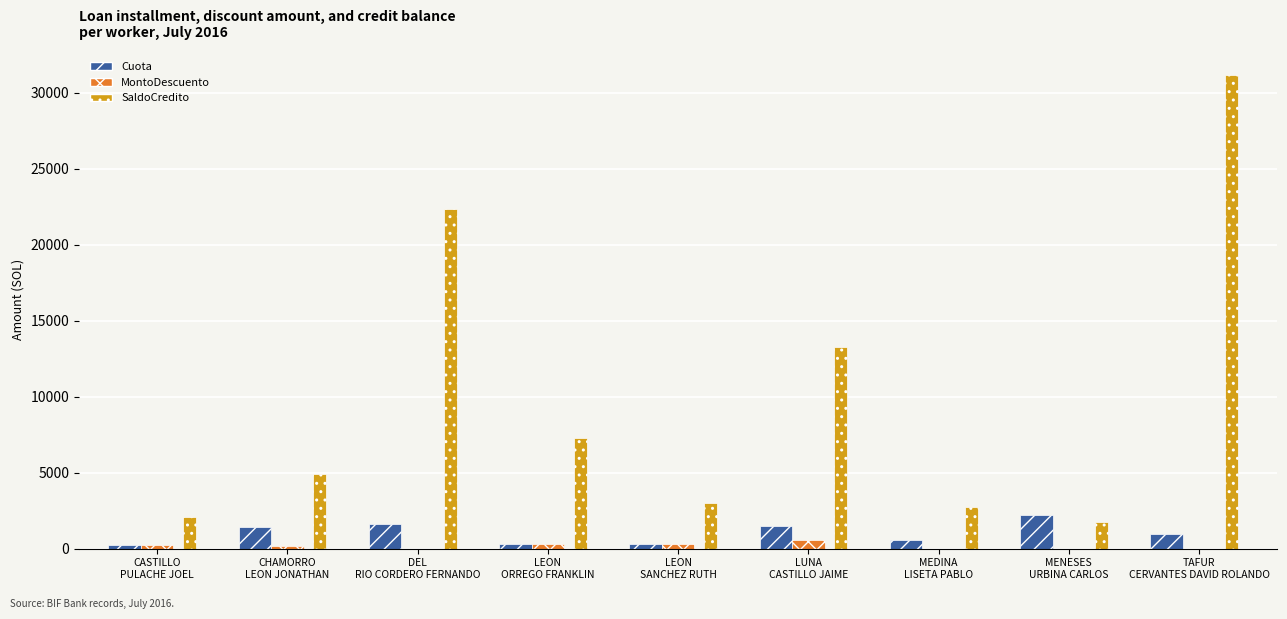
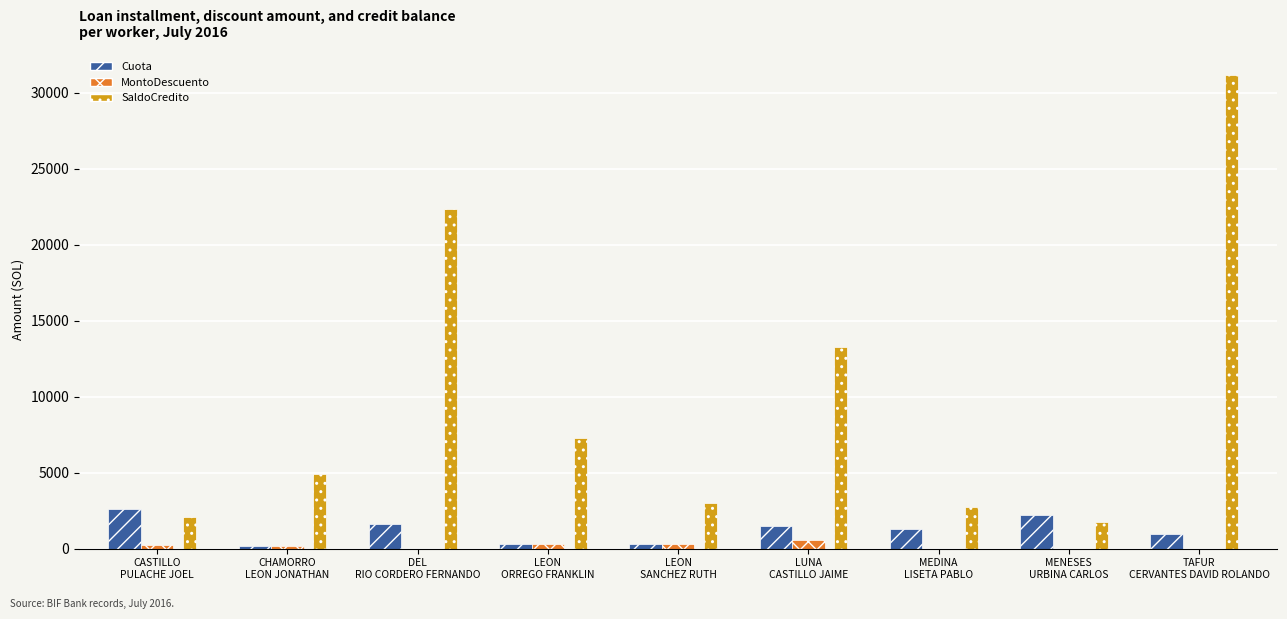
Cuota, CASTILLO PULACHE JOEL: 200 -> 2600
Cuota, CHAMORRO LEON JONATHAN: 1400 -> 200
Cuota, MEDINA LISETA PABLO: 600 -> 1300
